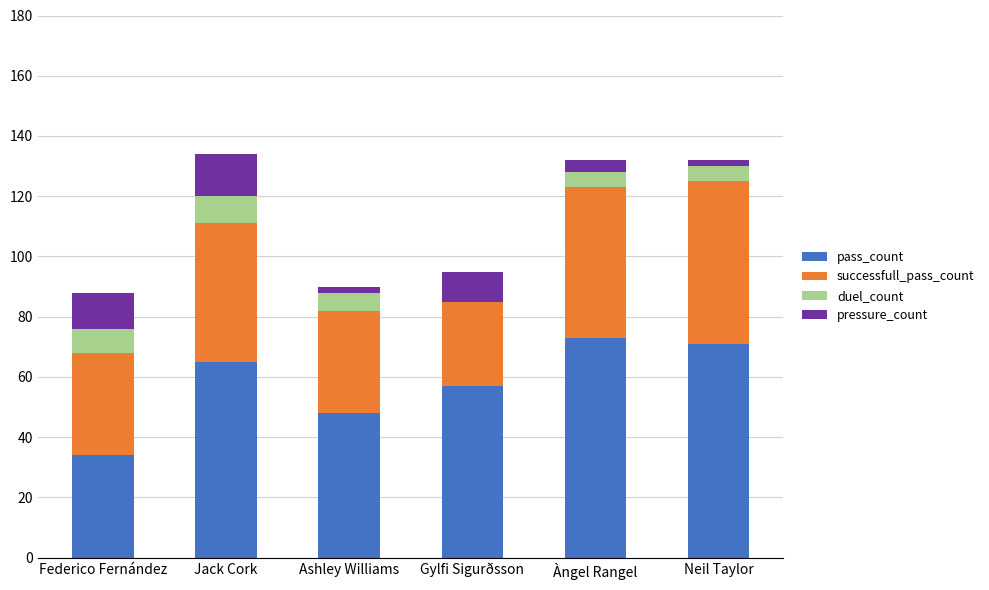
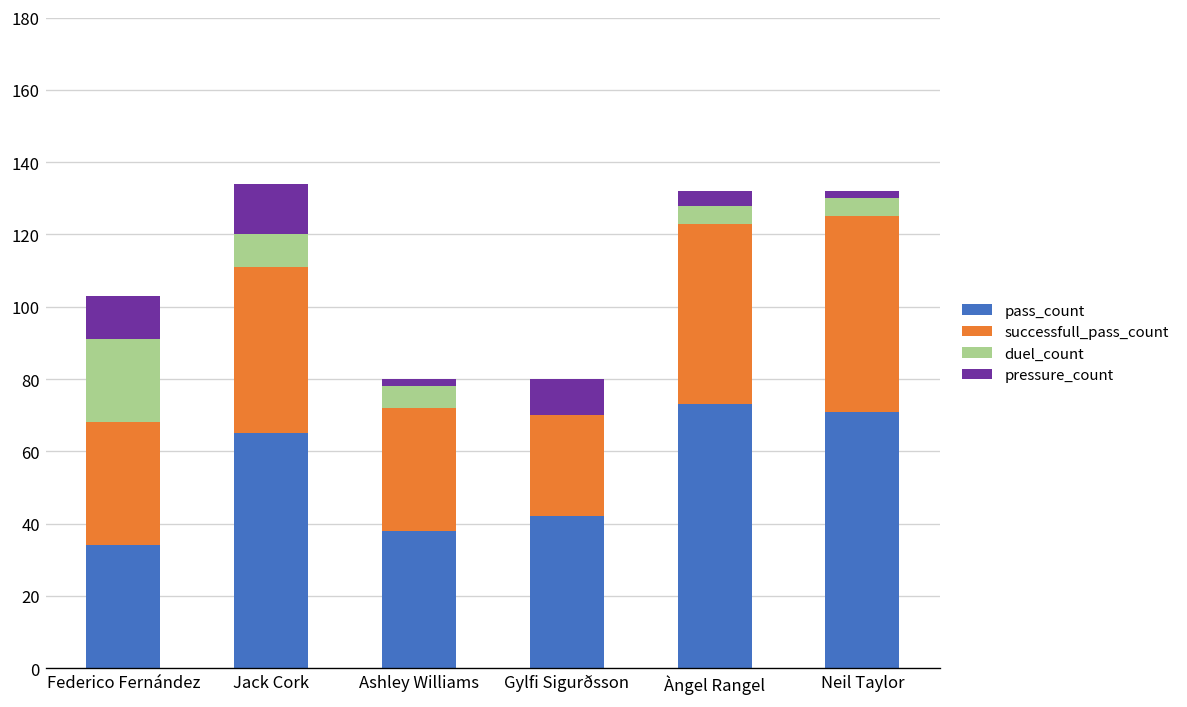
duel_count, Federico Fernández: 8 -> 23
pass_count, Ashley Williams: 48 -> 38
pass_count, Gylfi Sigurðsson: 57 -> 42
